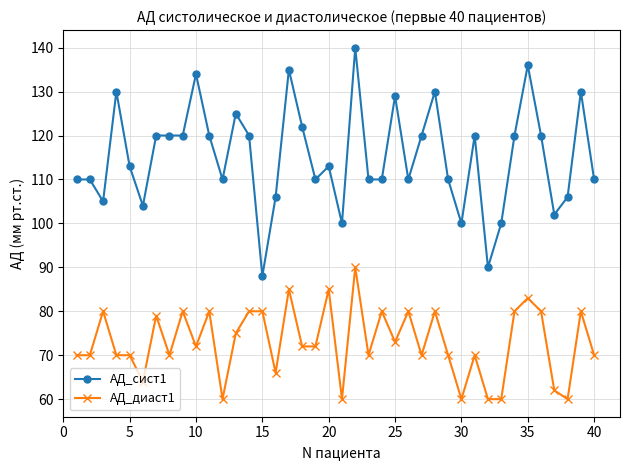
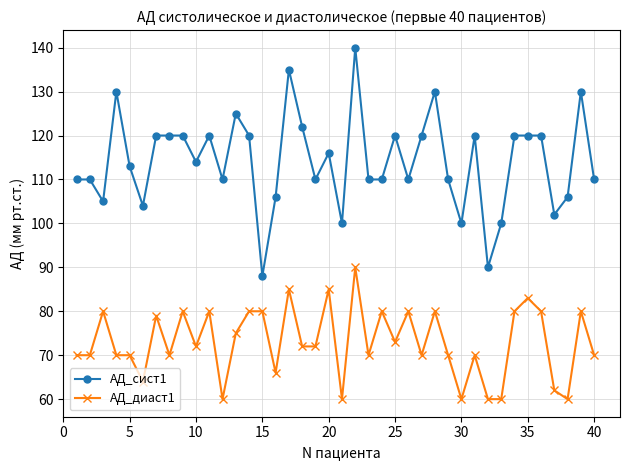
АД_сист1, 10: 134 -> 114
АД_сист1, 20: 113 -> 116
АД_сист1, 25: 129 -> 120
АД_сист1, 35: 136 -> 120
